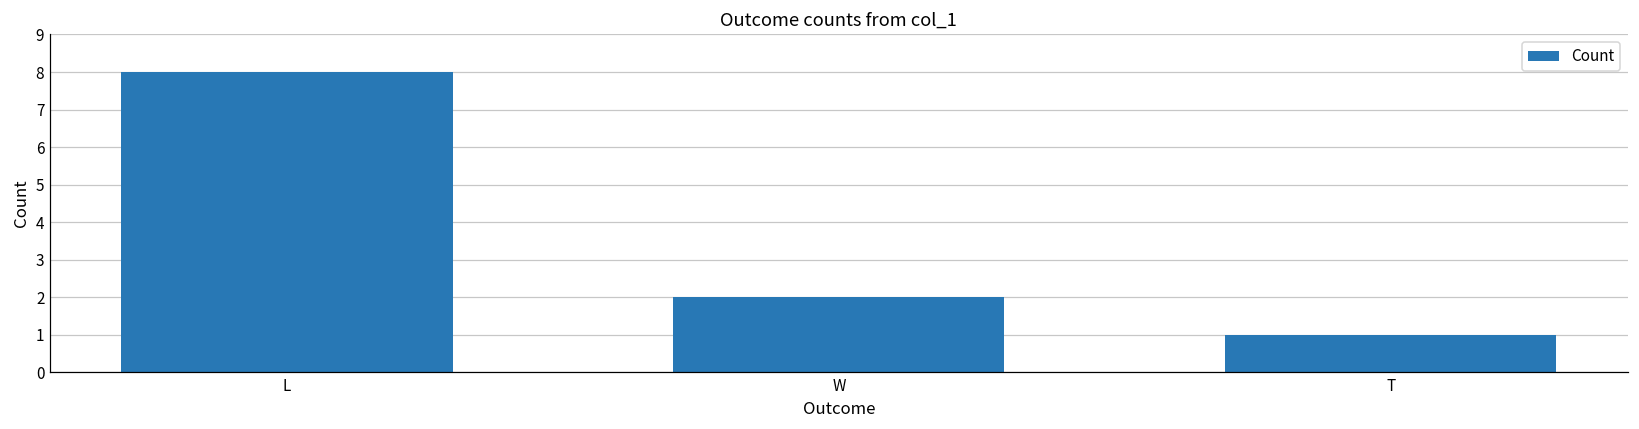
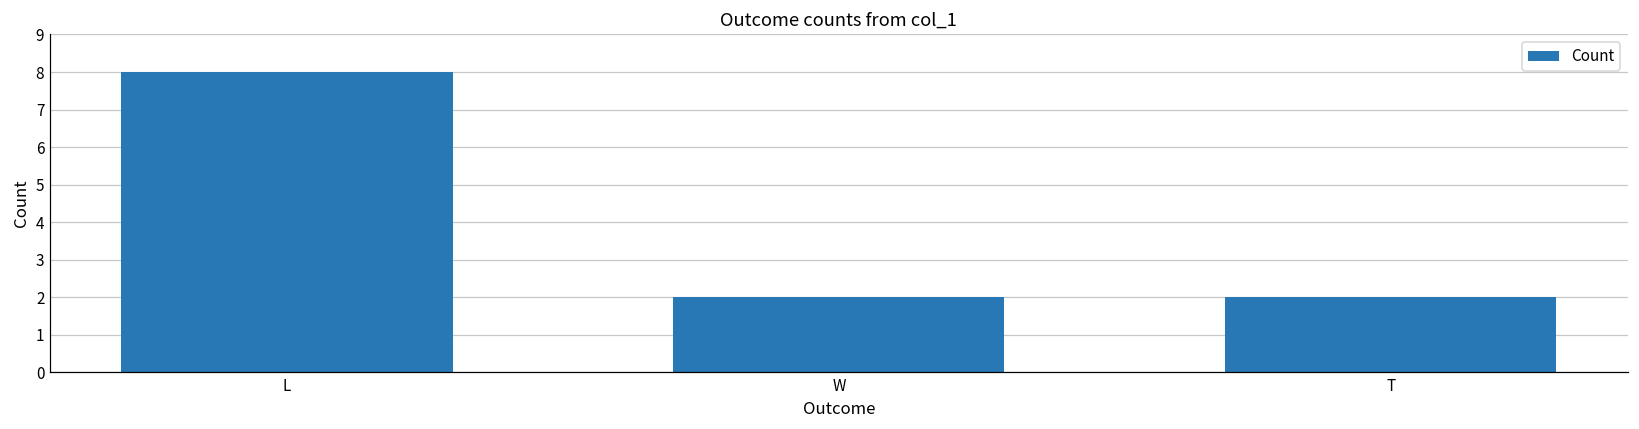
T: 1 -> 2
